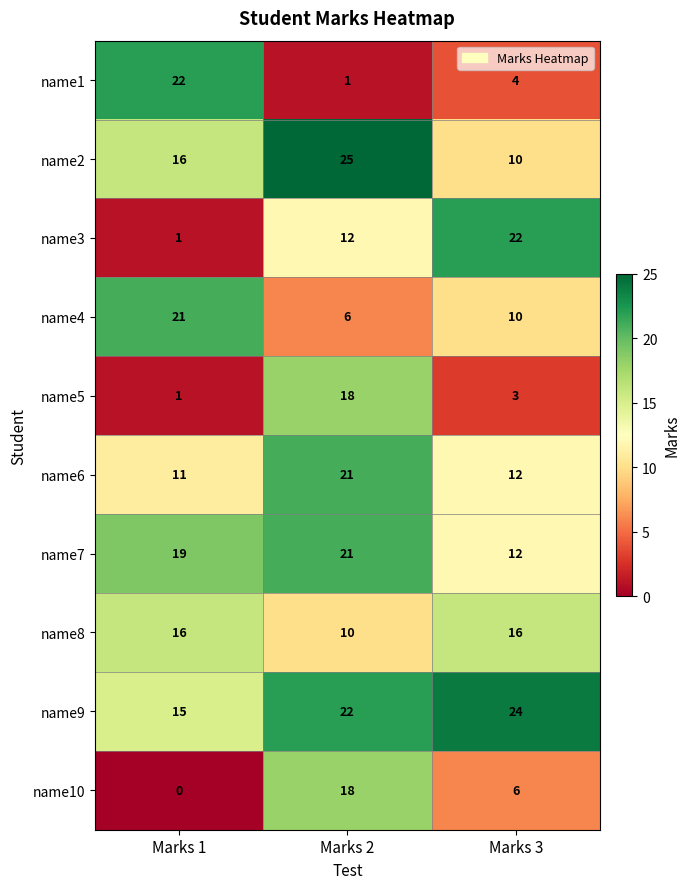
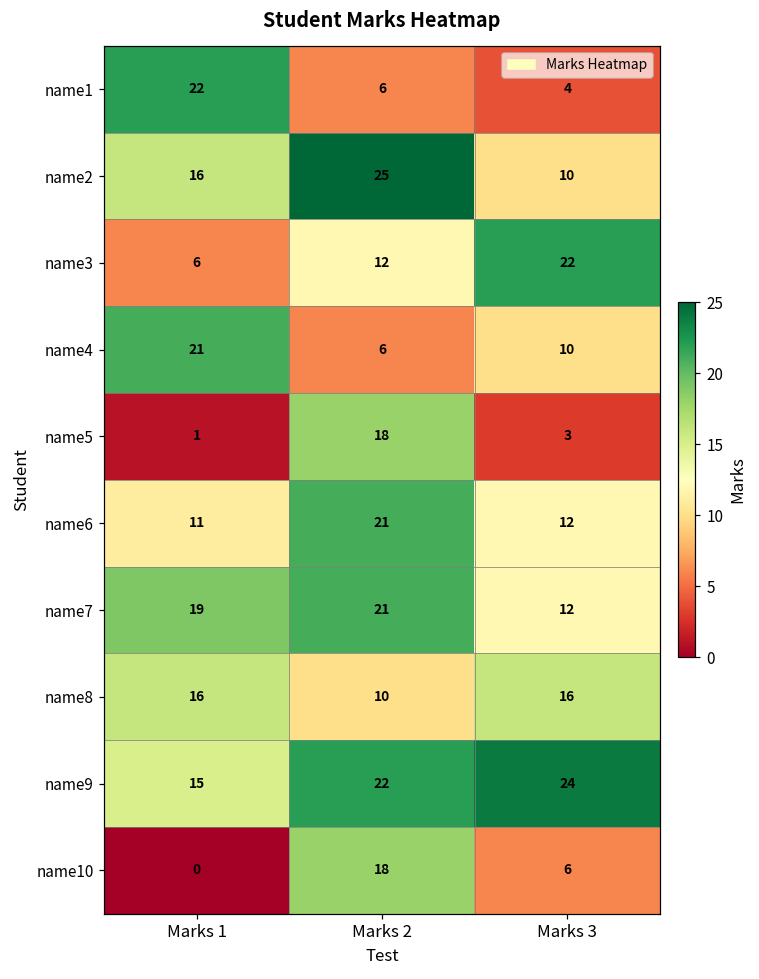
name1, Marks 2: 1 -> 6
name3, Marks 1: 1 -> 6
